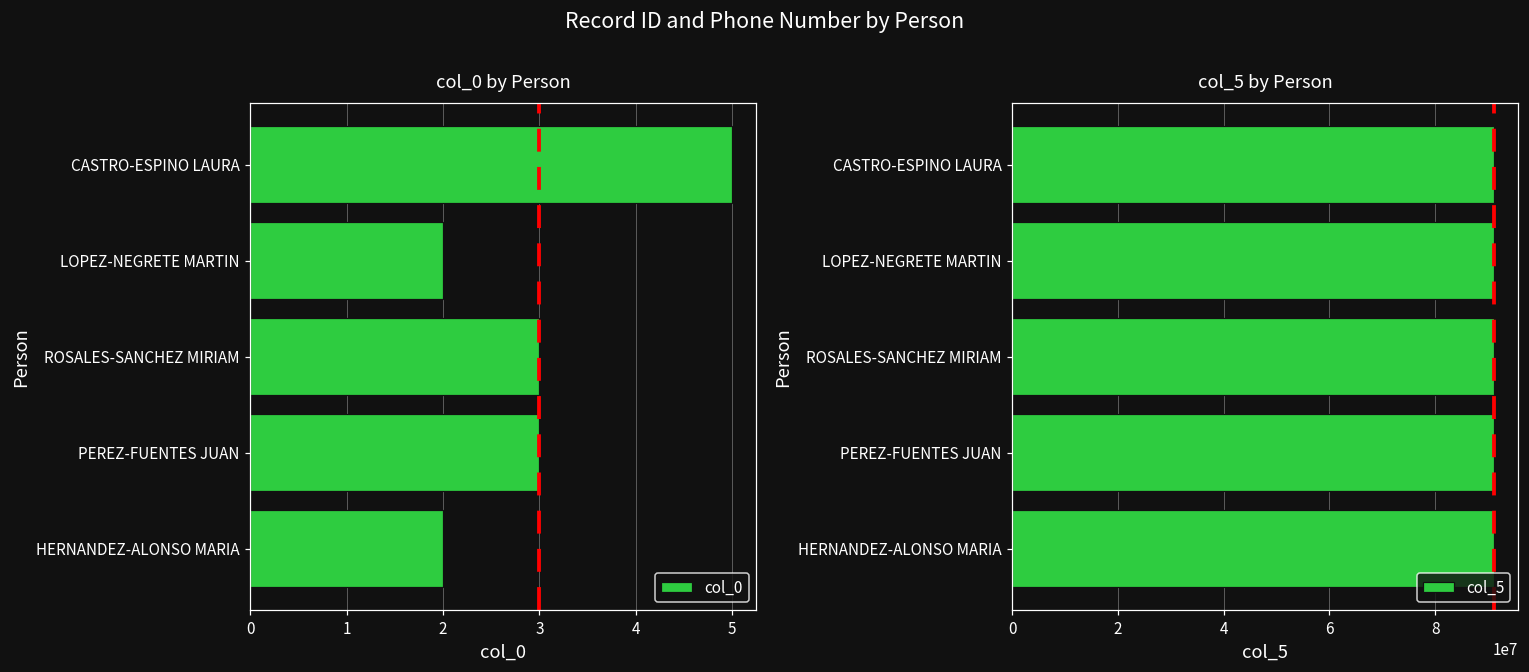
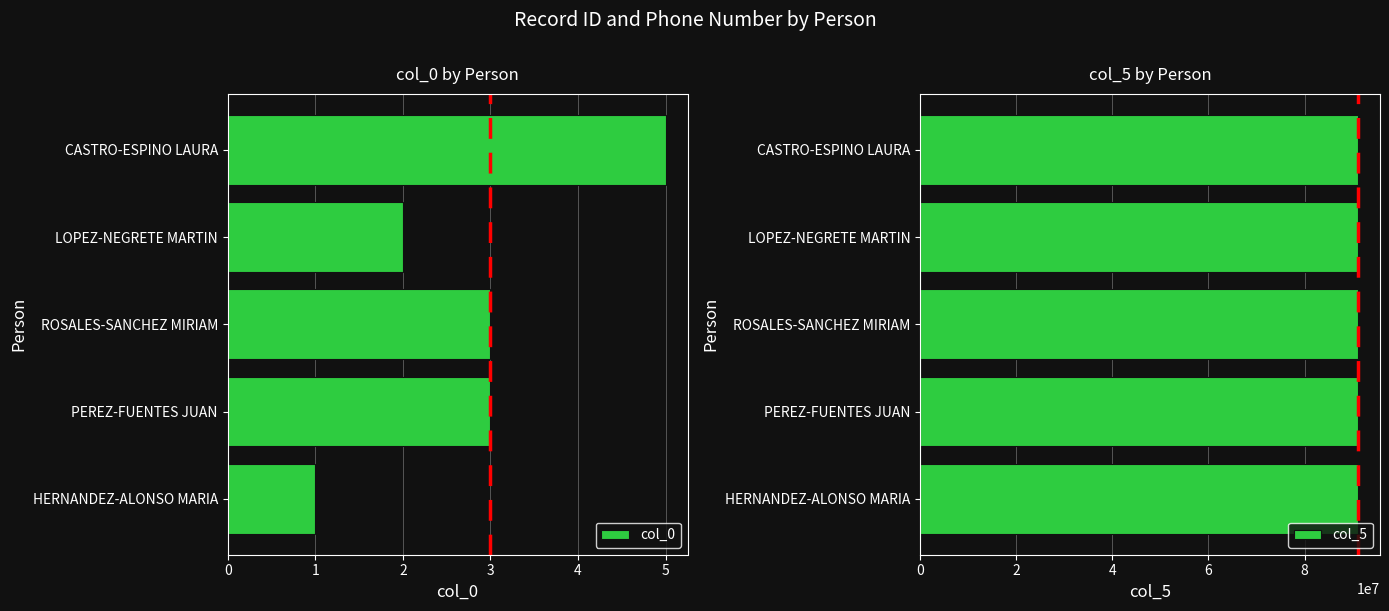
col_0 by Person, HERNANDEZ-ALONSO MARIA: 2 -> 1
